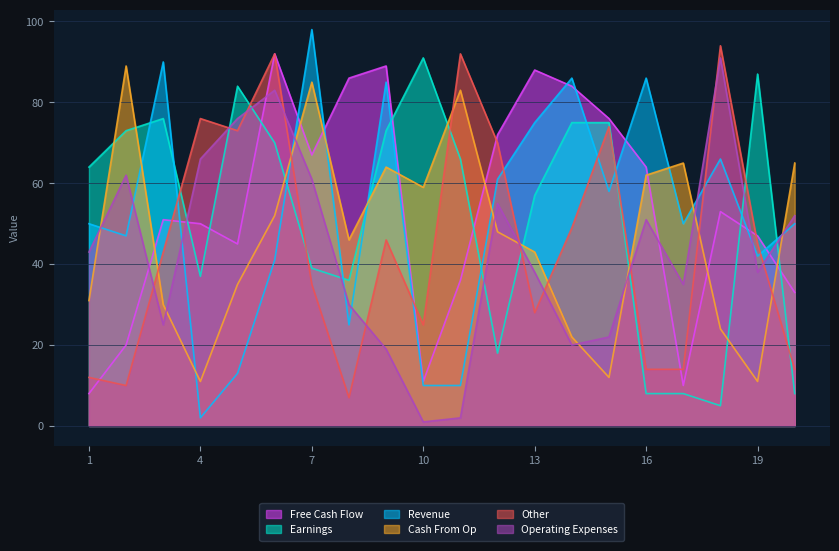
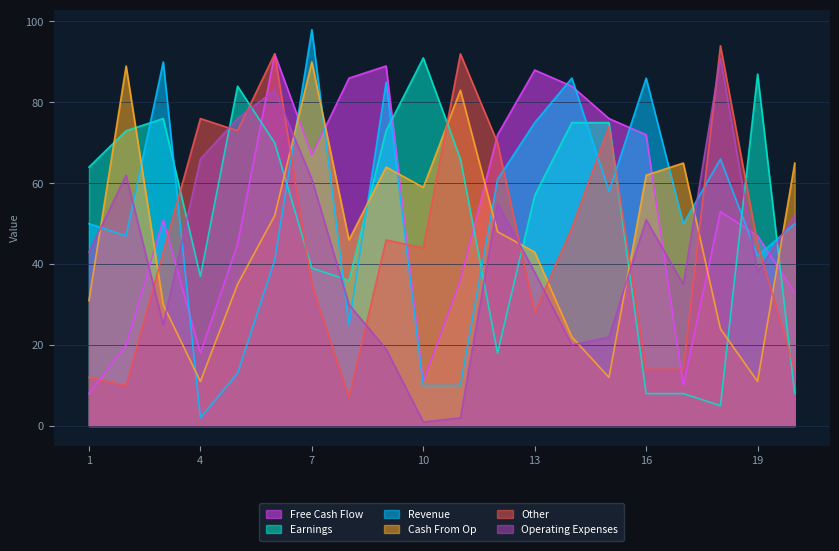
Free Cash Flow, 4: 50 -> 18
Cash From Op, 7: 85 -> 90
Other, 10: 25 -> 44
Free Cash Flow, 16: 64 -> 72
